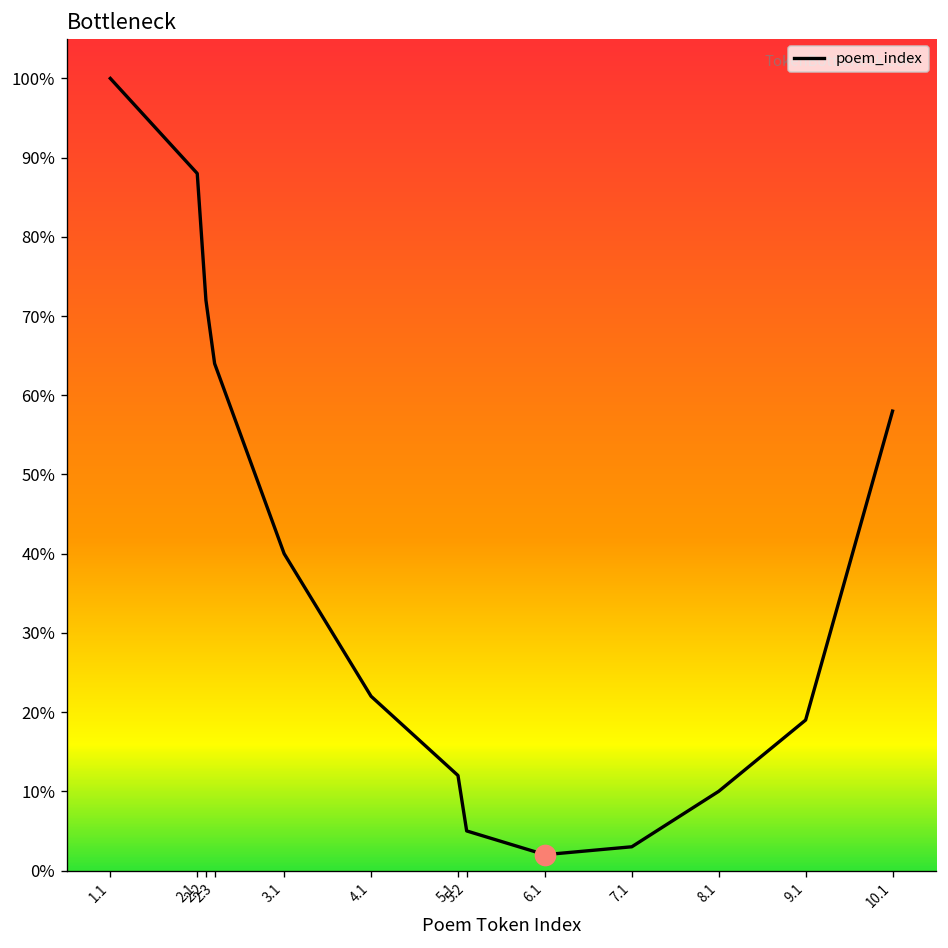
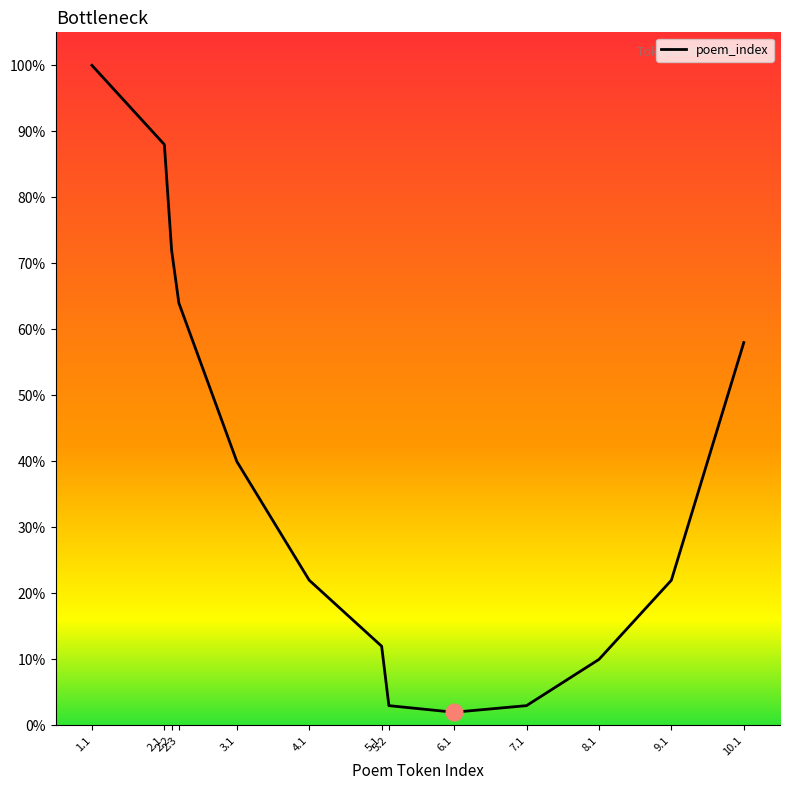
poem_index, 5.2: 5% -> 3%
poem_index, 9.1: 19% -> 22%
